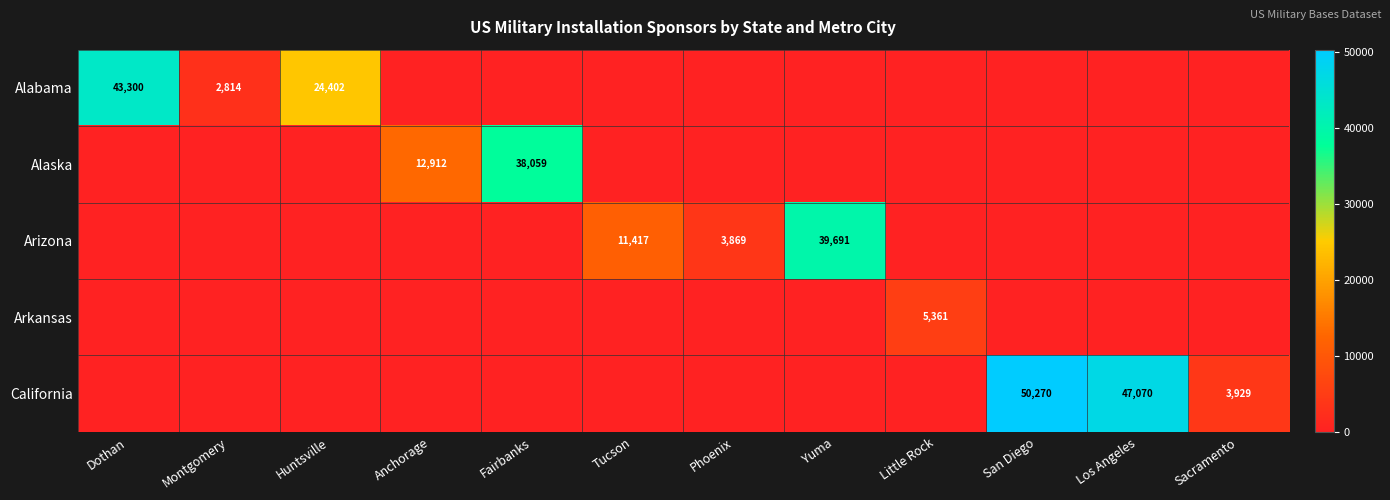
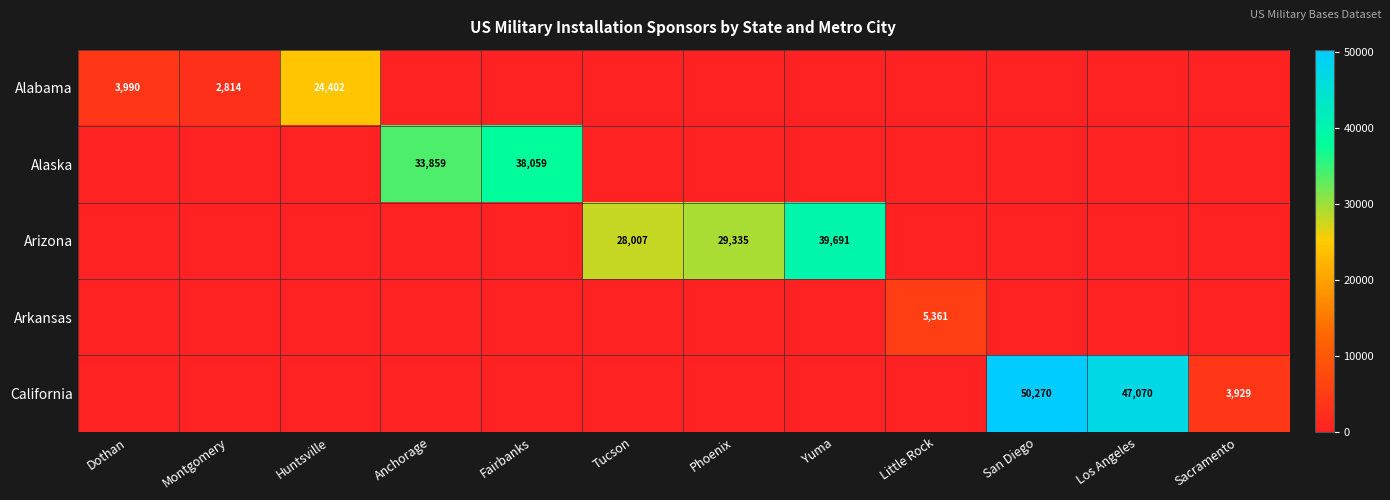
Alabama, Dothan: 43,300 -> 3,990
Alaska, Anchorage: 12,912 -> 33,859
Arizona, Tucson: 11,417 -> 28,007
Arizona, Phoenix: 3,869 -> 29,335
